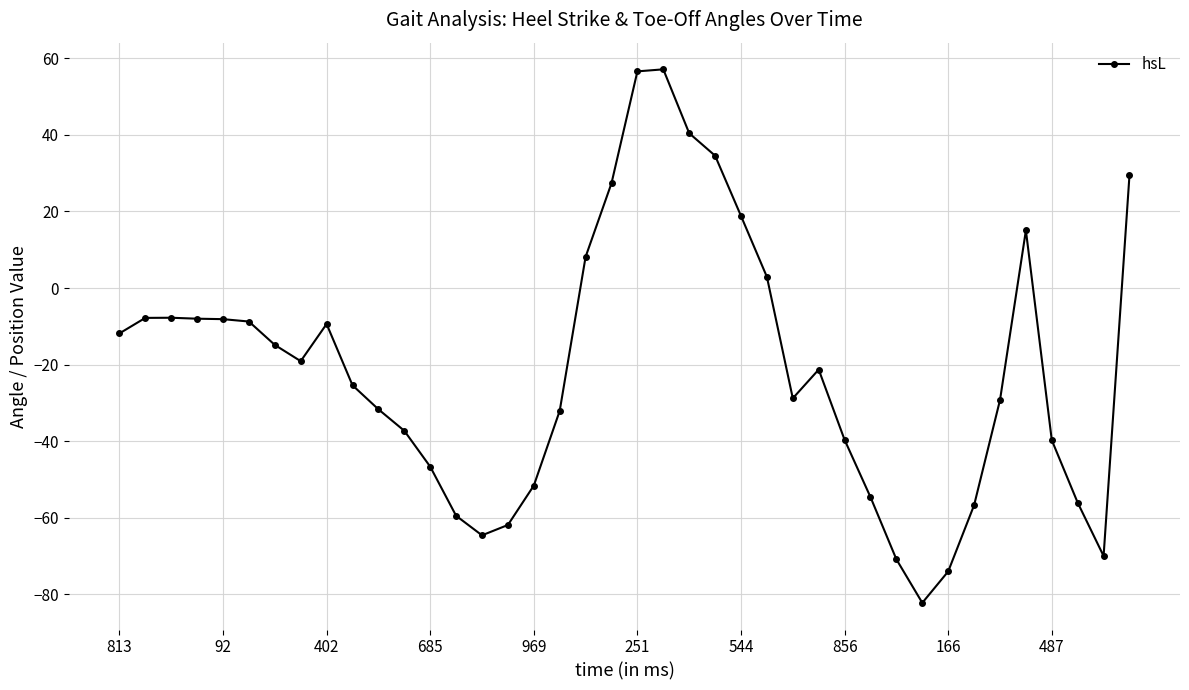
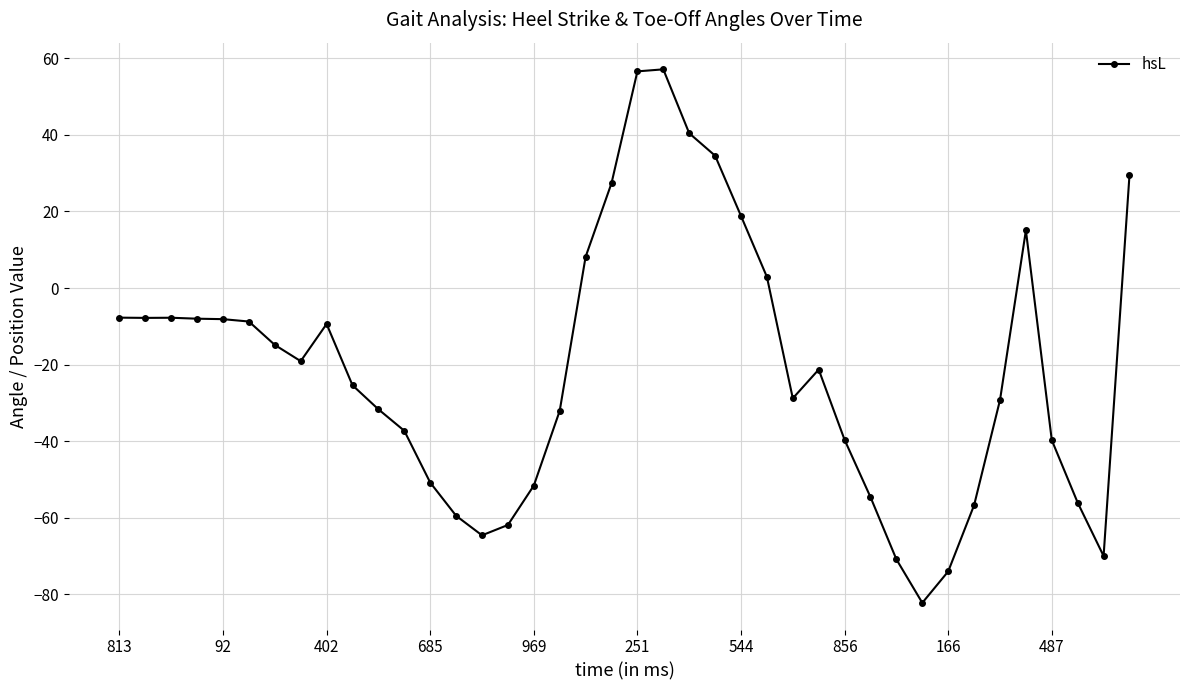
813: -12 -> -8
685: -47 -> -51
